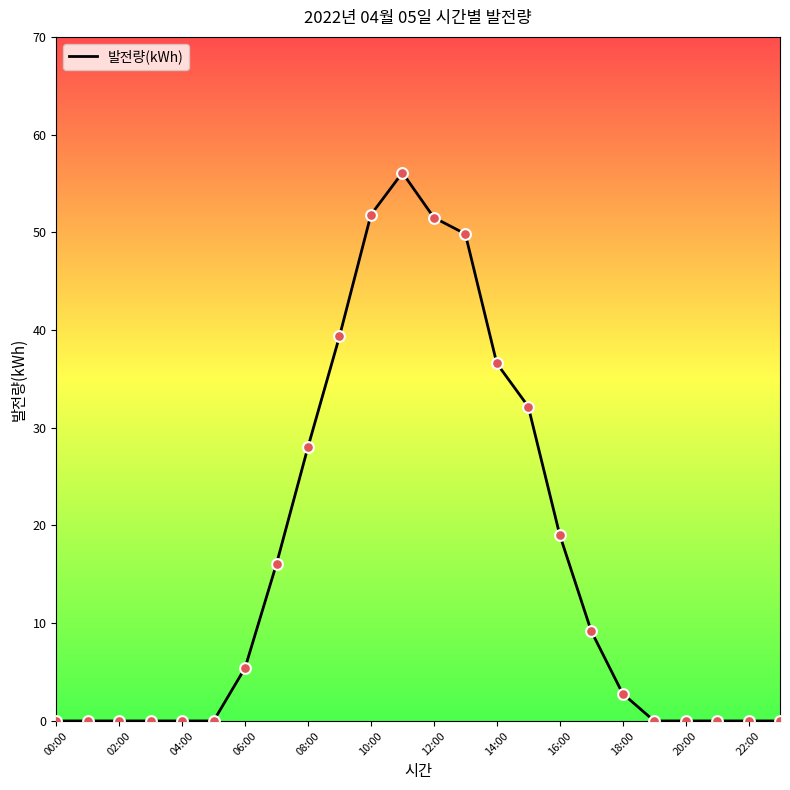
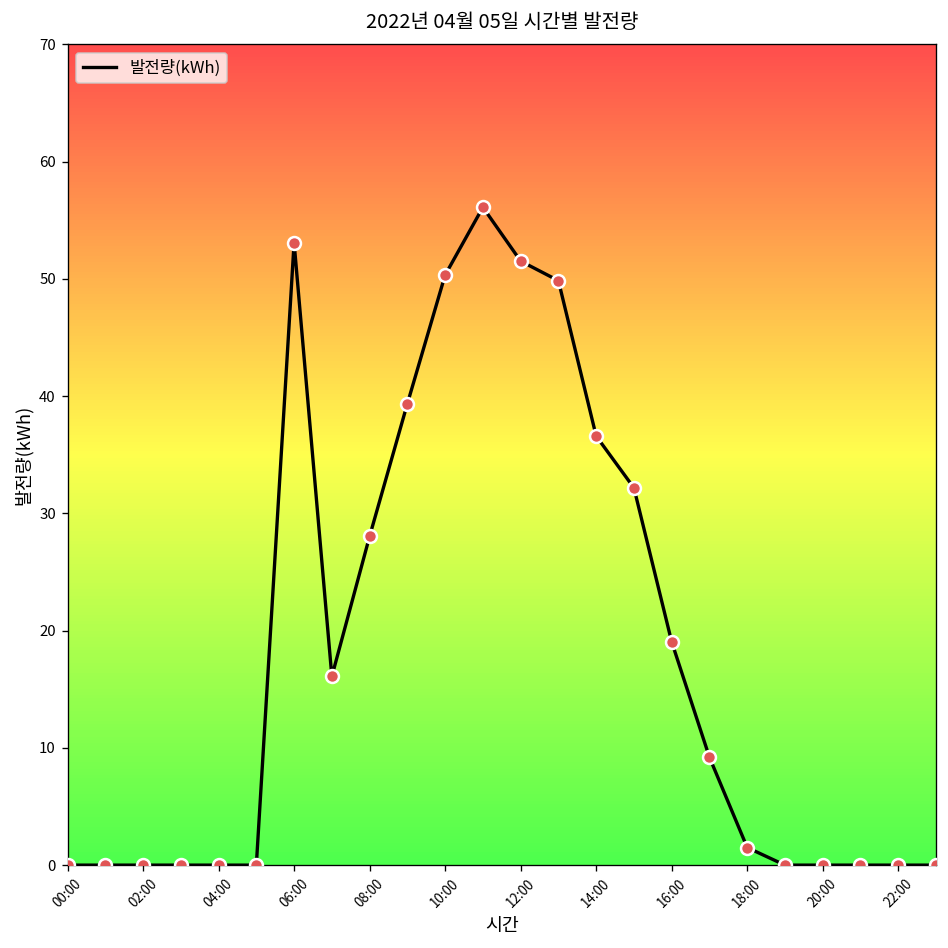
06:00: 5 -> 53
10:00: 52 -> 50
18:00: 3 -> 2
